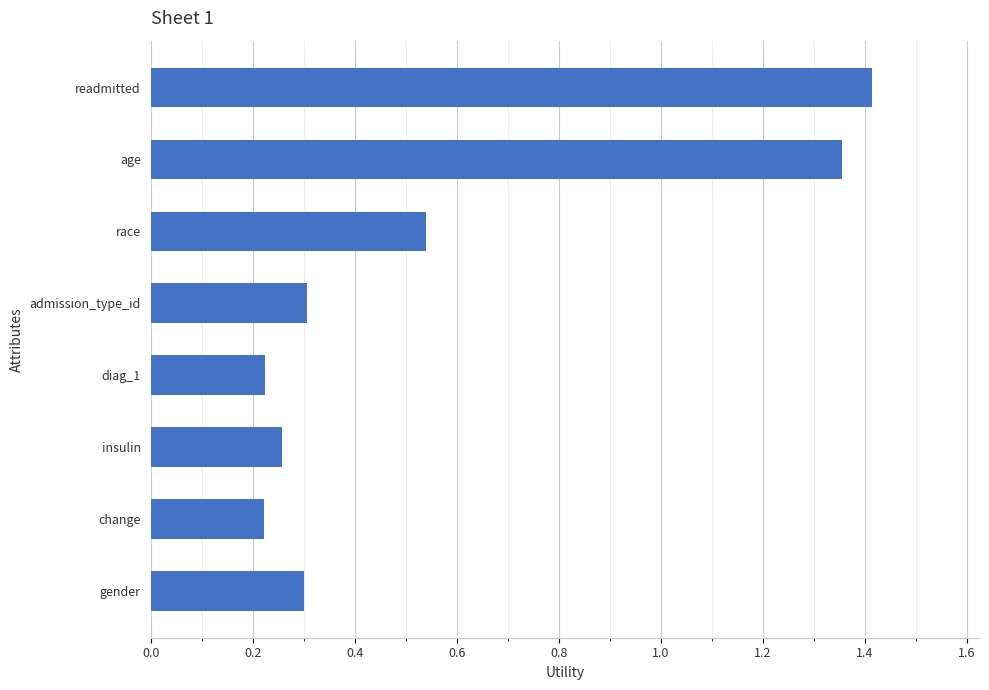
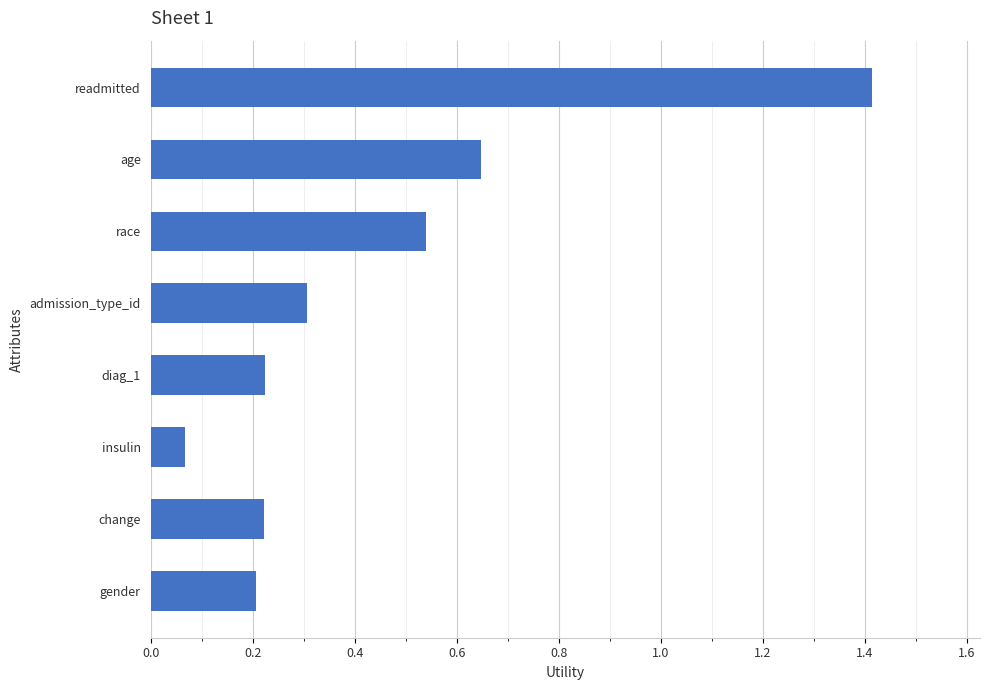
age: 1.35 -> 0.65
insulin: 0.26 -> 0.07
gender: 0.30 -> 0.21
